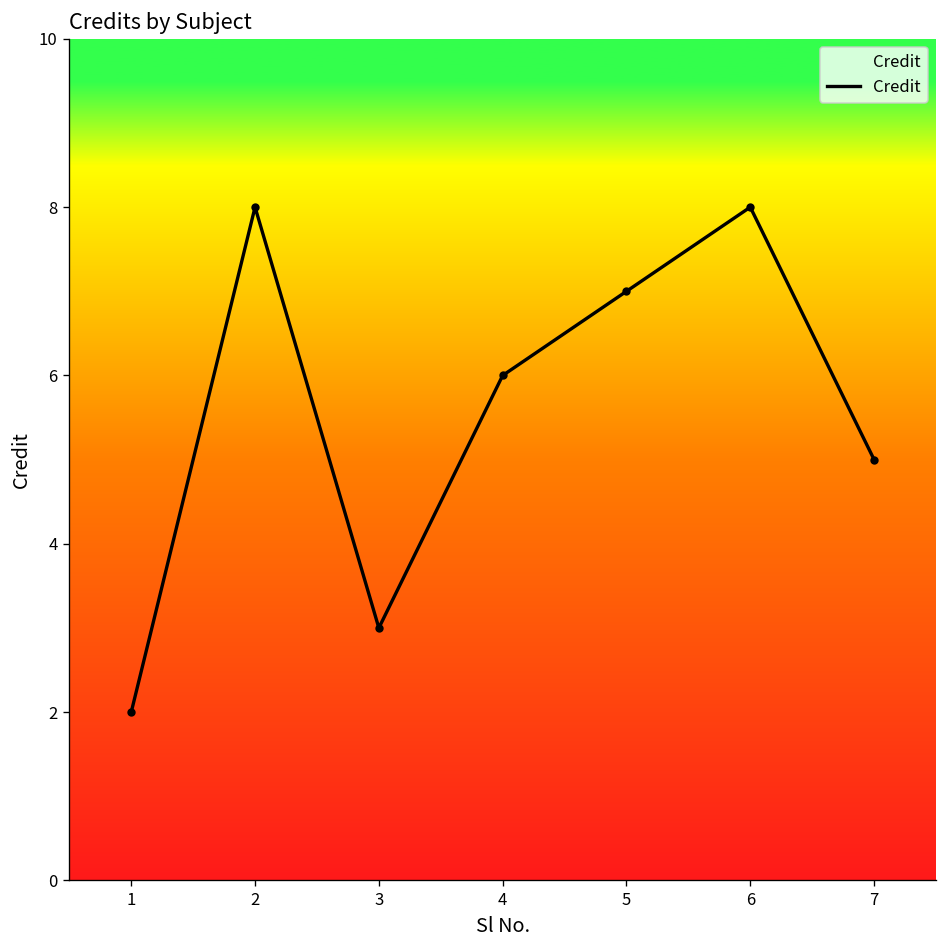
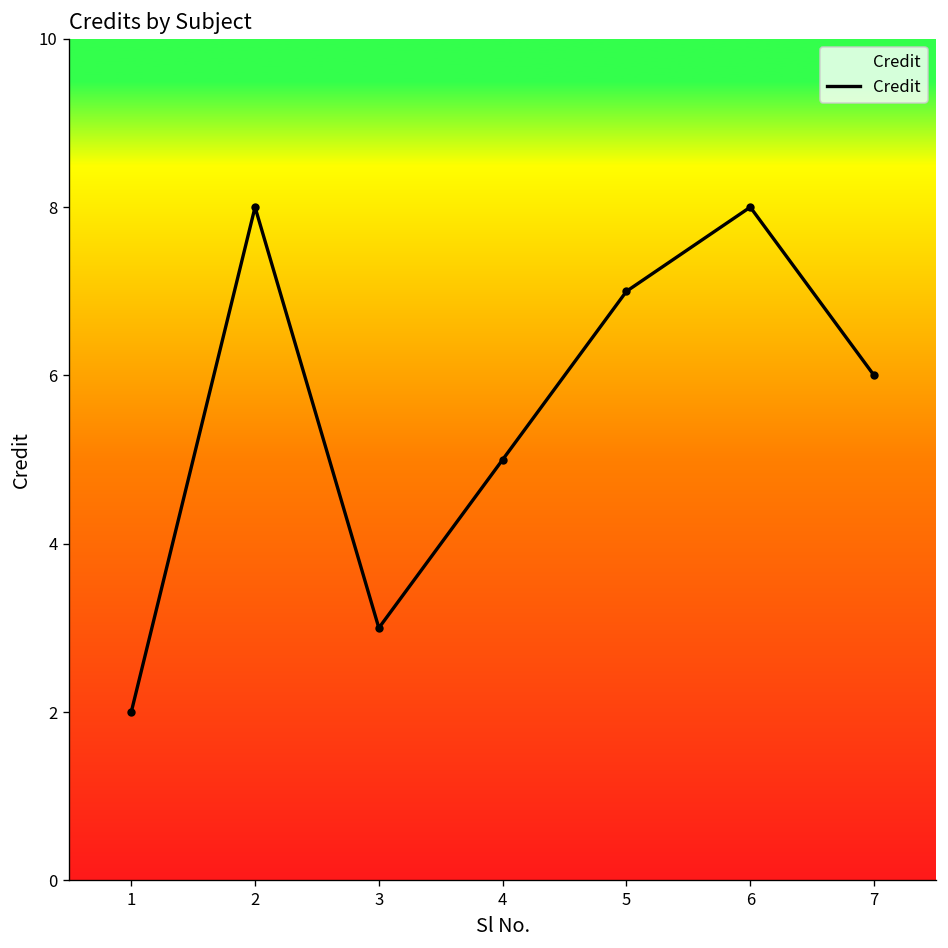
4: 6 -> 5
7: 5 -> 6
